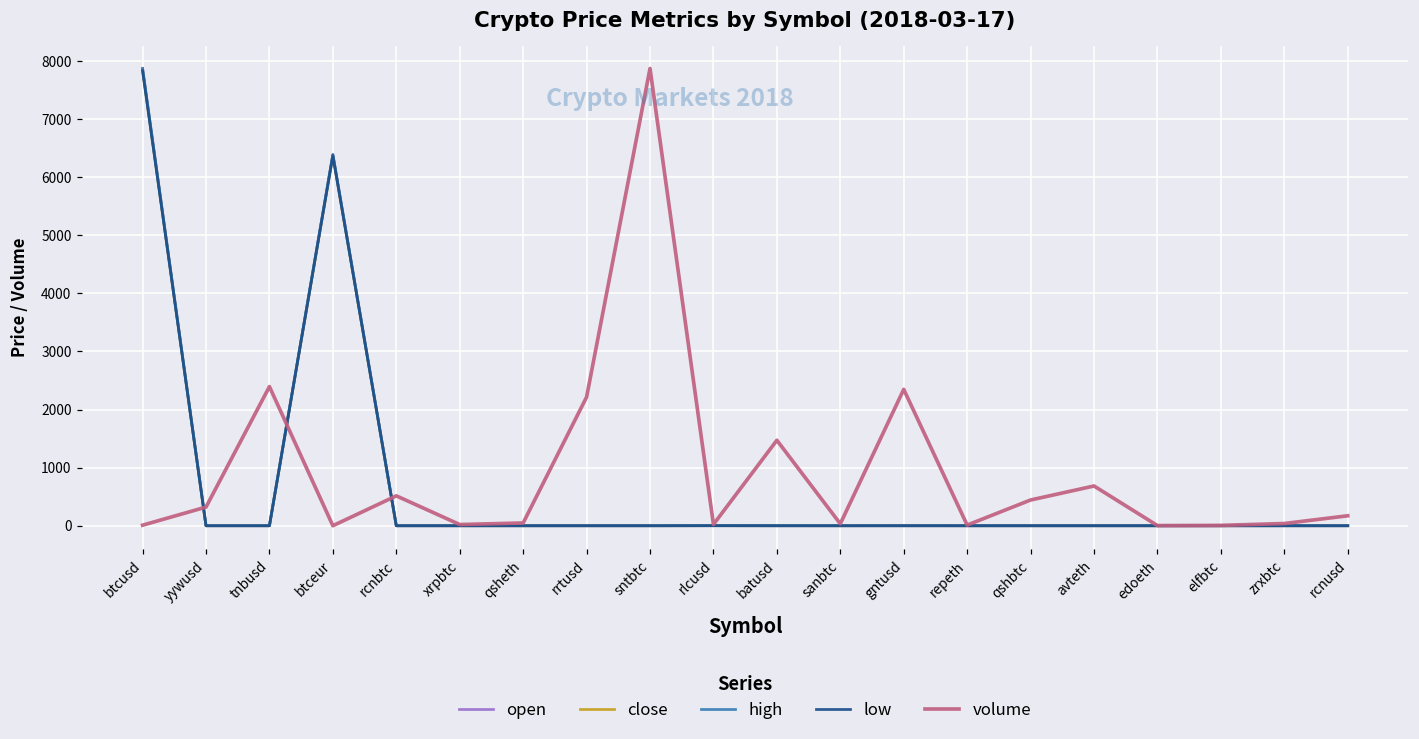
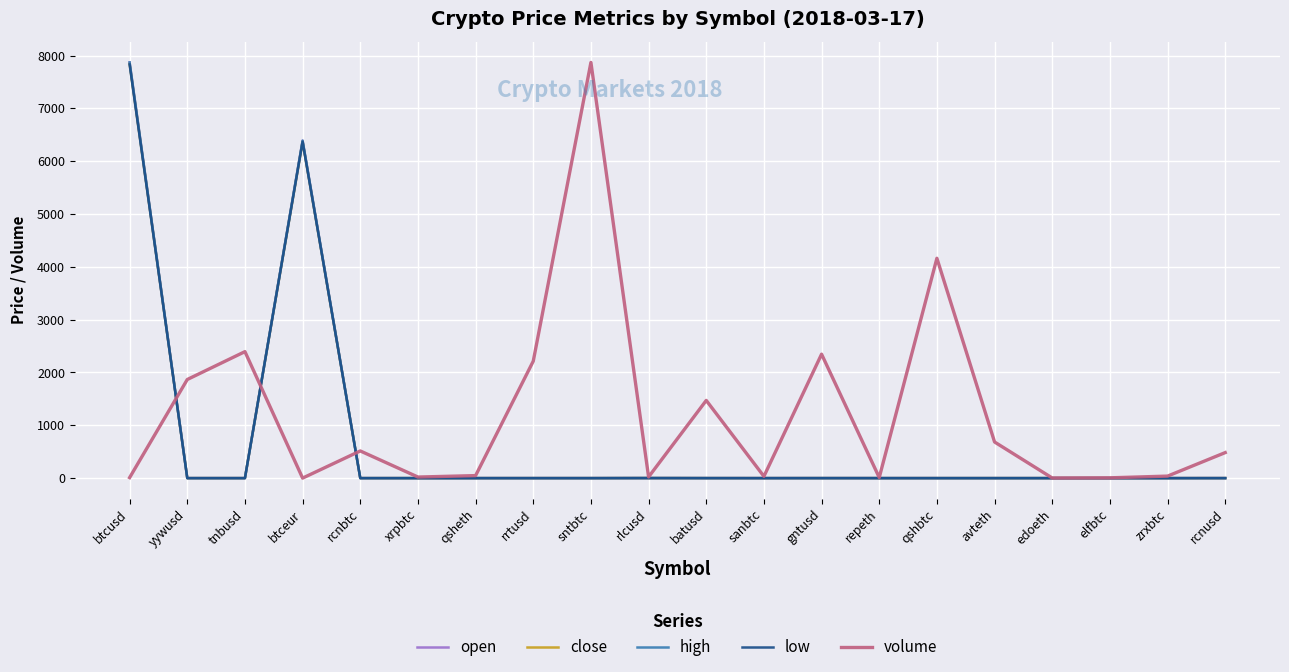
volume, yywusd: 300 -> 1900
volume, qshbtc: 400 -> 4200
volume, rcnusd: 200 -> 500
